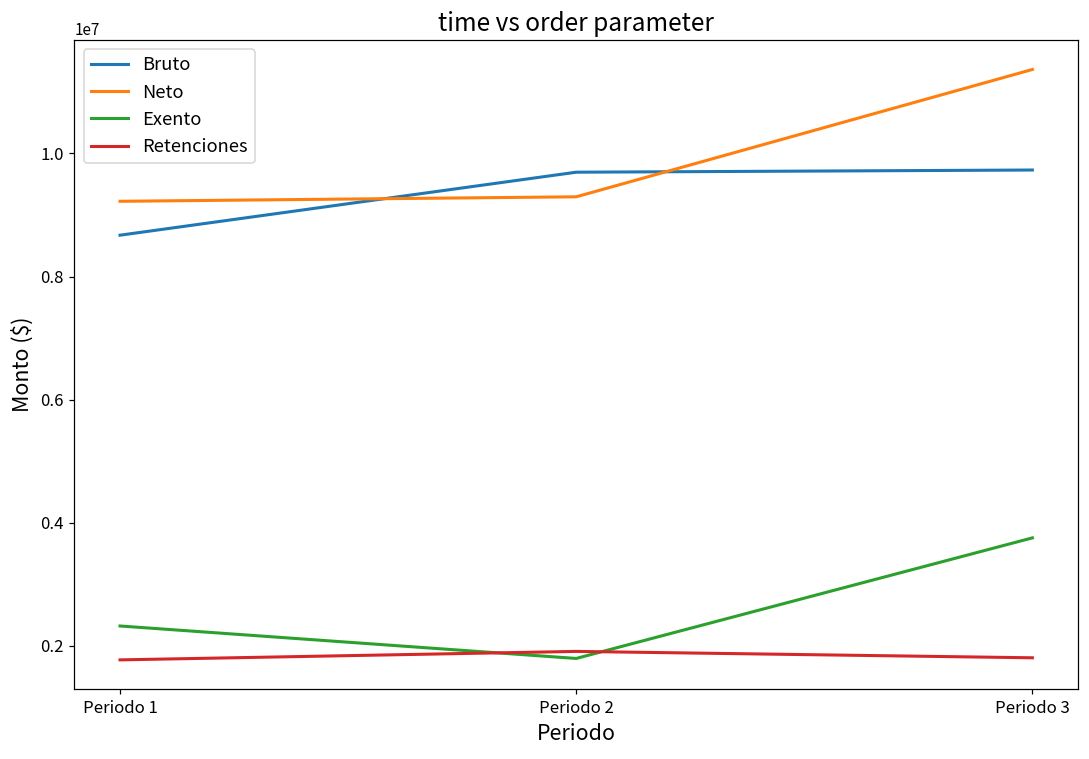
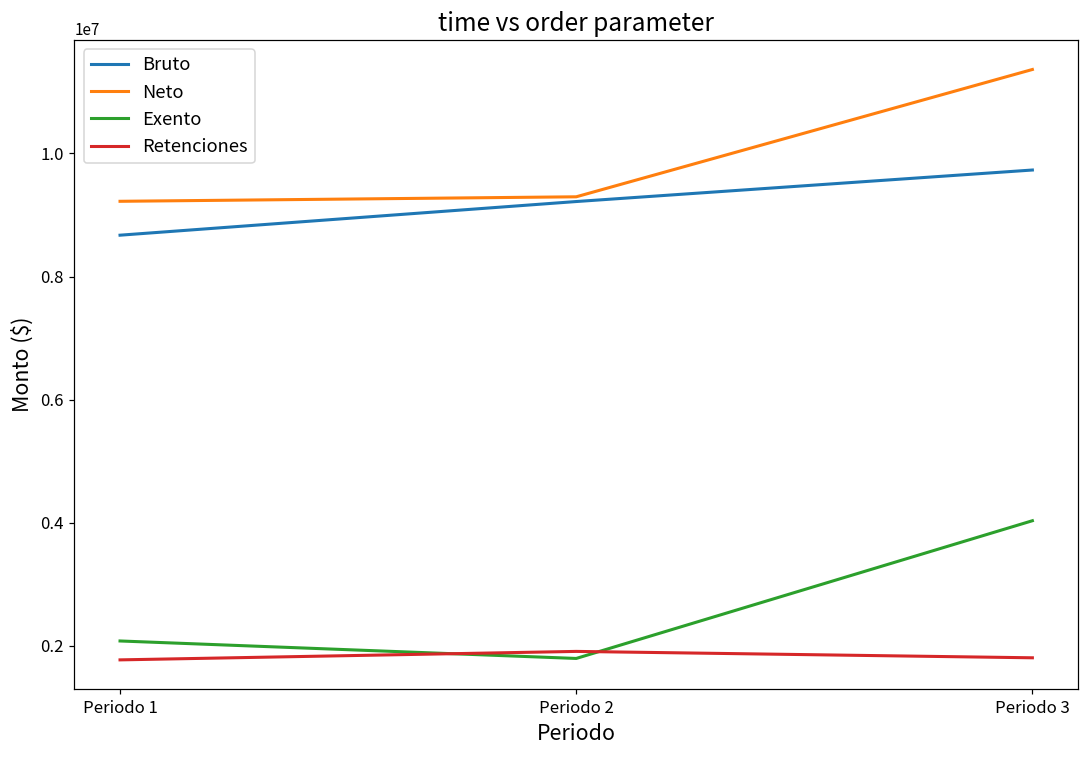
Exento, Periodo 1: 2300000 -> 2100000
Bruto, Periodo 2: 9700000 -> 9200000
Exento, Periodo 3: 3800000 -> 4000000
